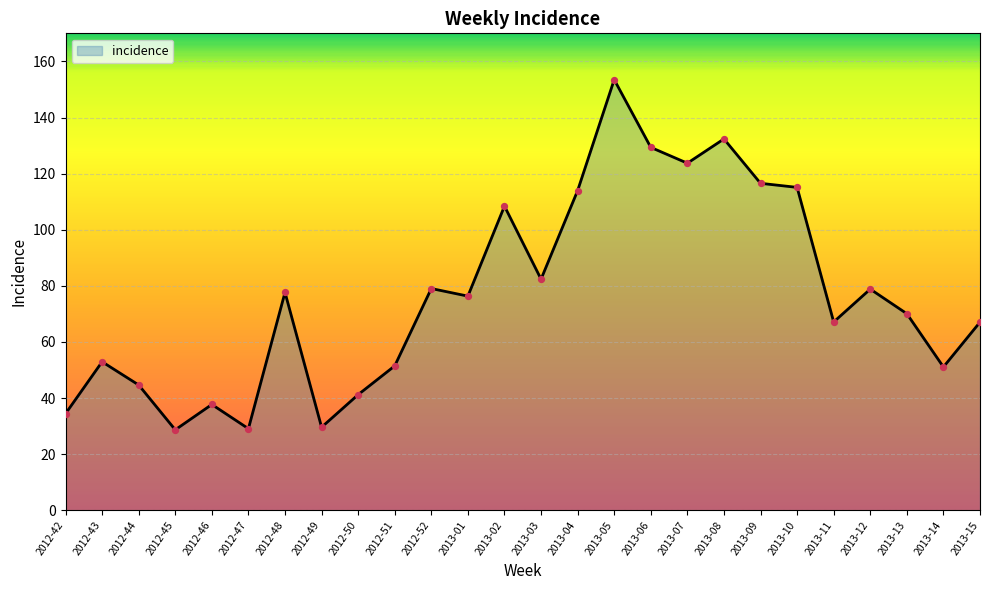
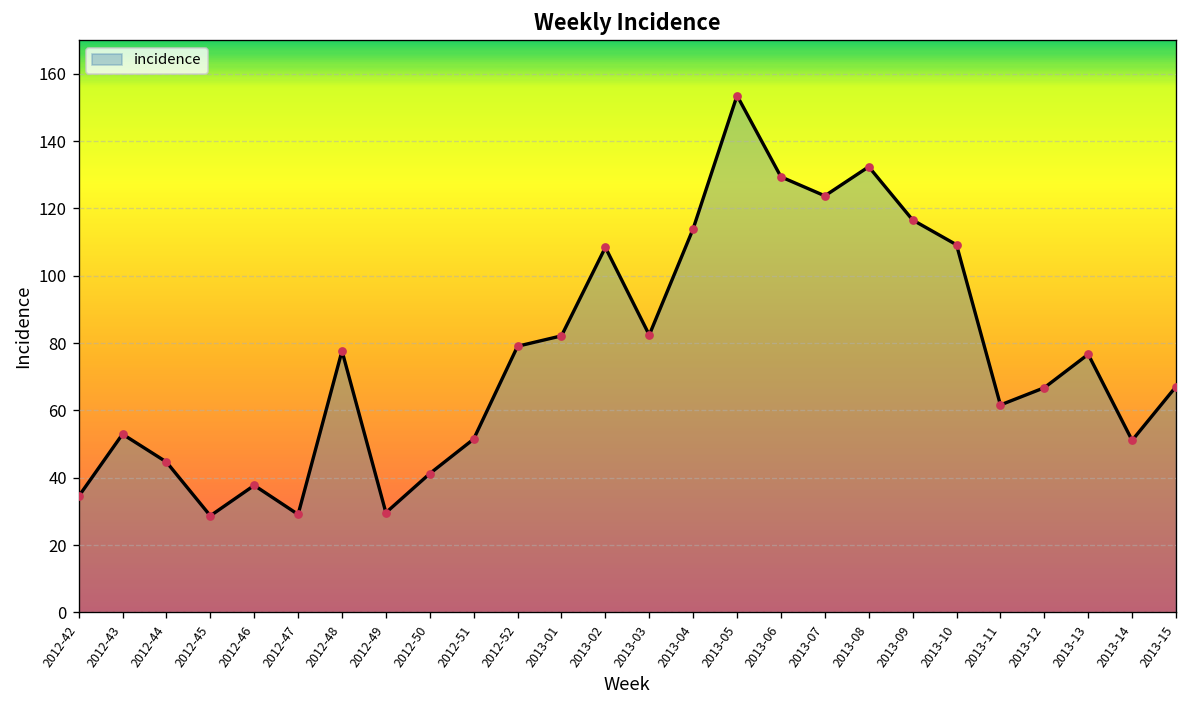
2013-01: 76 -> 82
2013-10: 115 -> 109
2013-11: 67 -> 62
2013-12: 79 -> 67
2013-13: 70 -> 77
